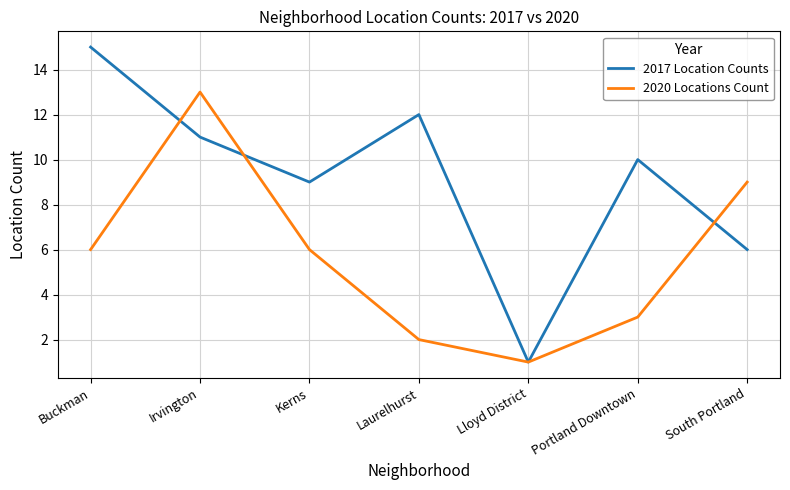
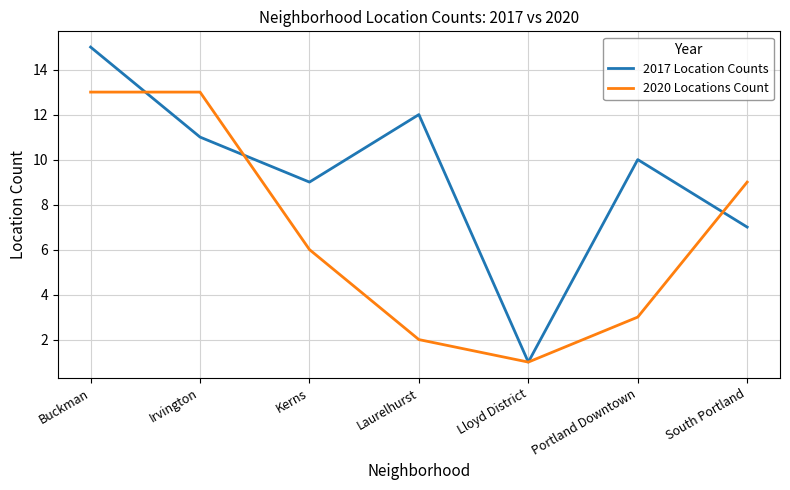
2020 Locations Count, Buckman: 6 -> 13
2017 Location Counts, South Portland: 6 -> 7
